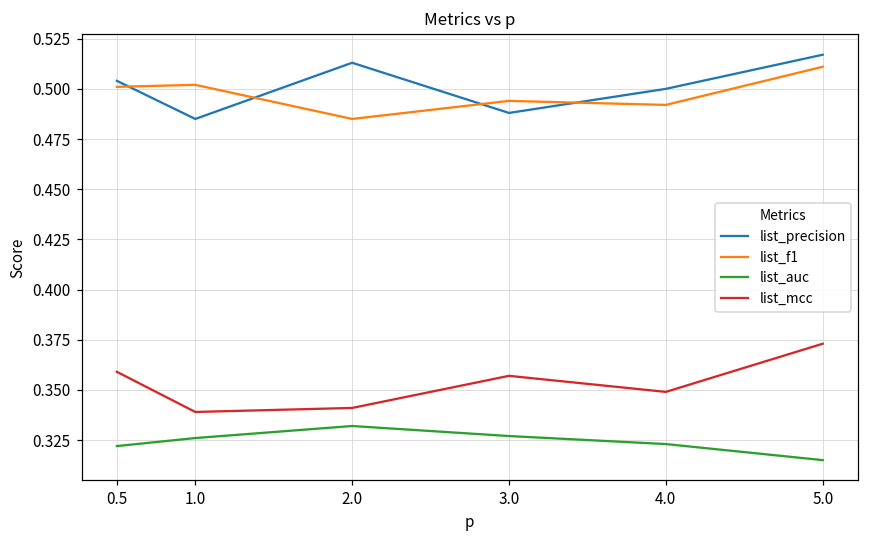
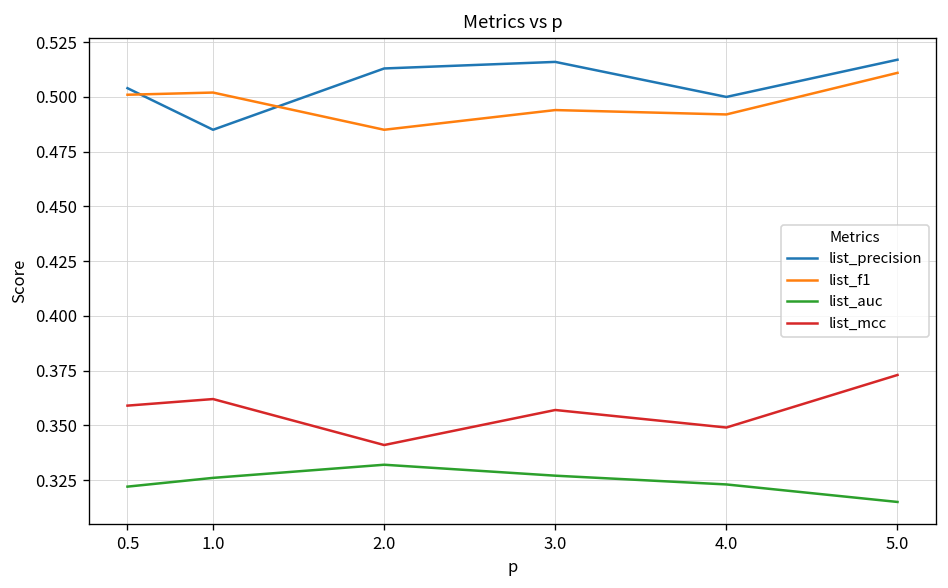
list_mcc, 1.0: 0.339 -> 0.362
list_precision, 3.0: 0.488 -> 0.516
